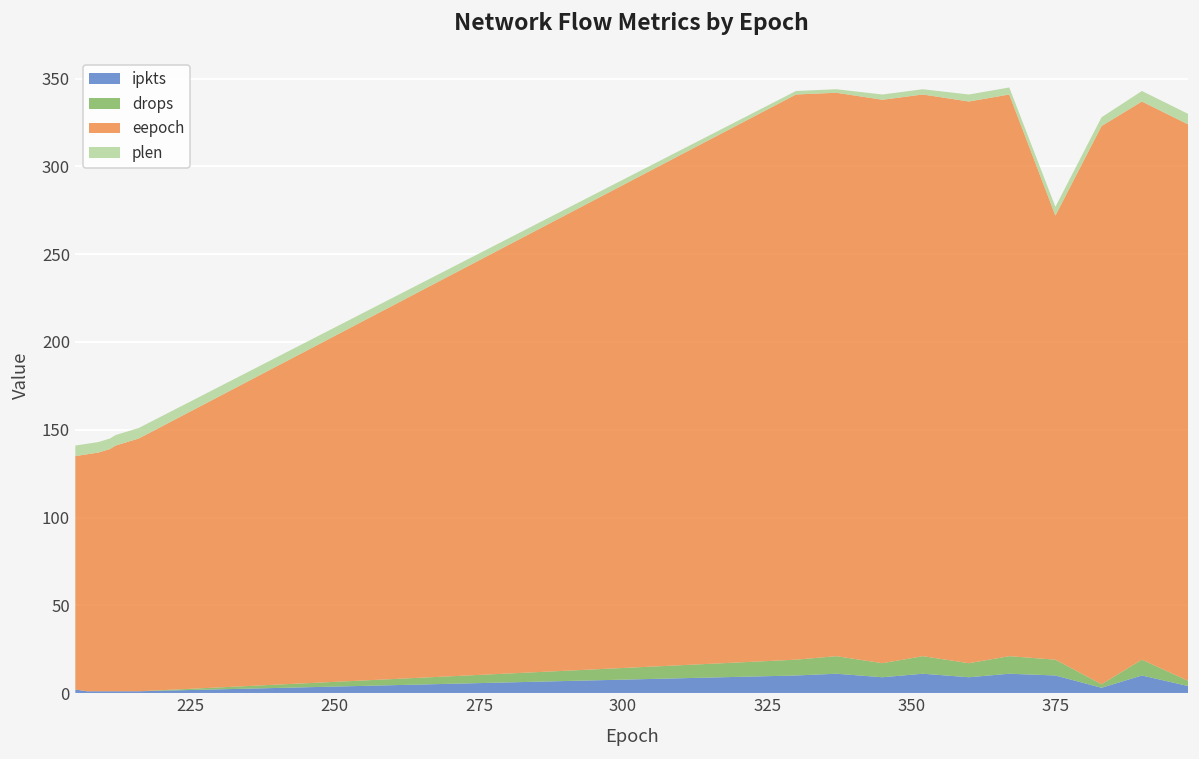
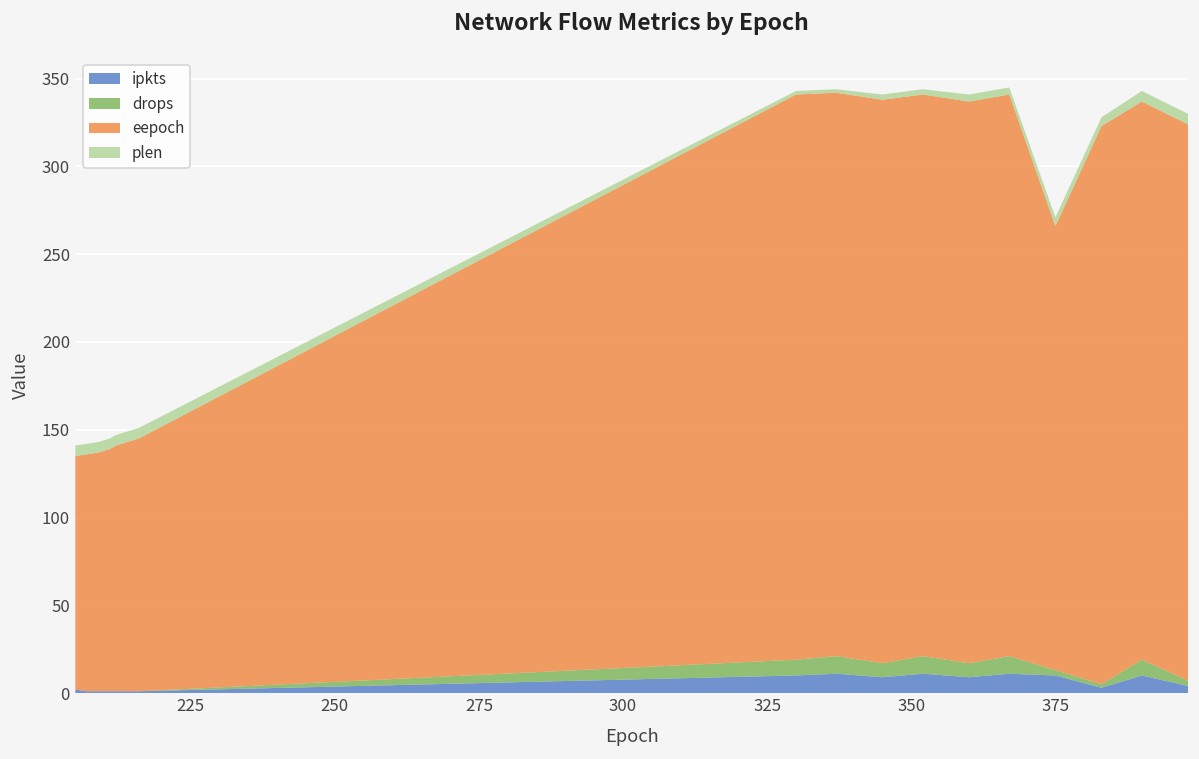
drops, 375: 9 -> 3
